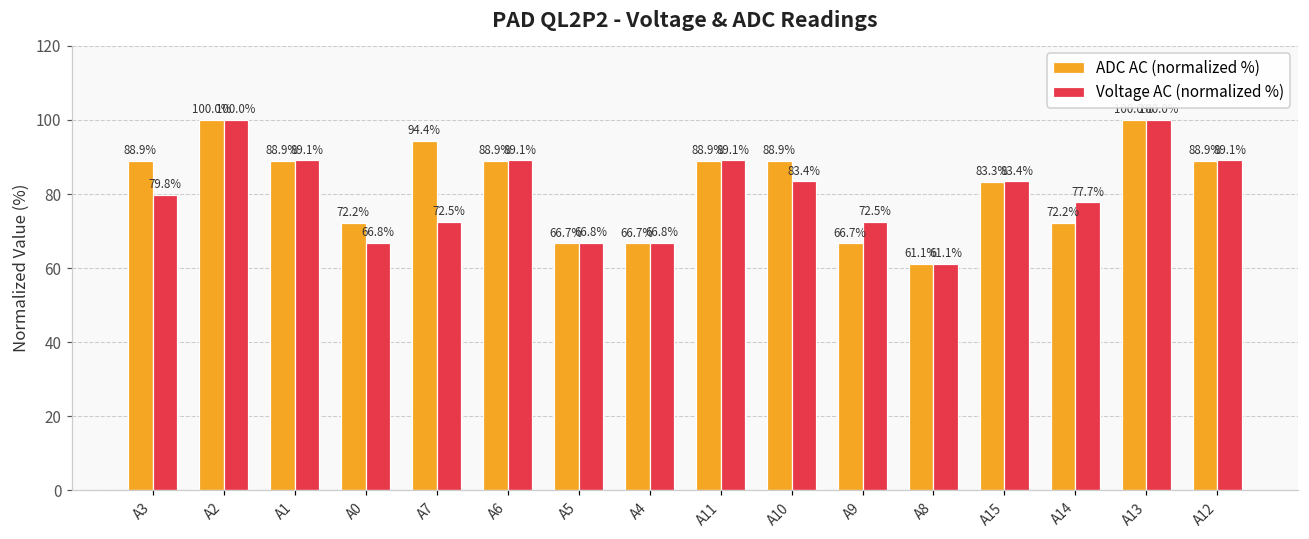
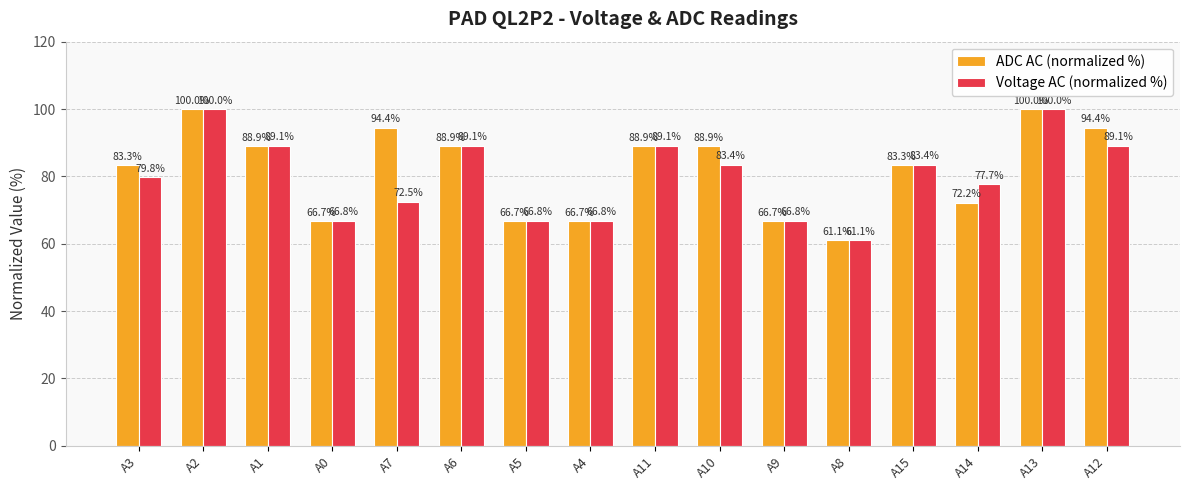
ADC AC (normalized %), A3: 88.9% -> 83.3%
ADC AC (normalized %), A0: 72.2% -> 66.7%
Voltage AC (normalized %), A9: 72.5% -> 66.8%
ADC AC (normalized %), A12: 88.9% -> 94.4%
